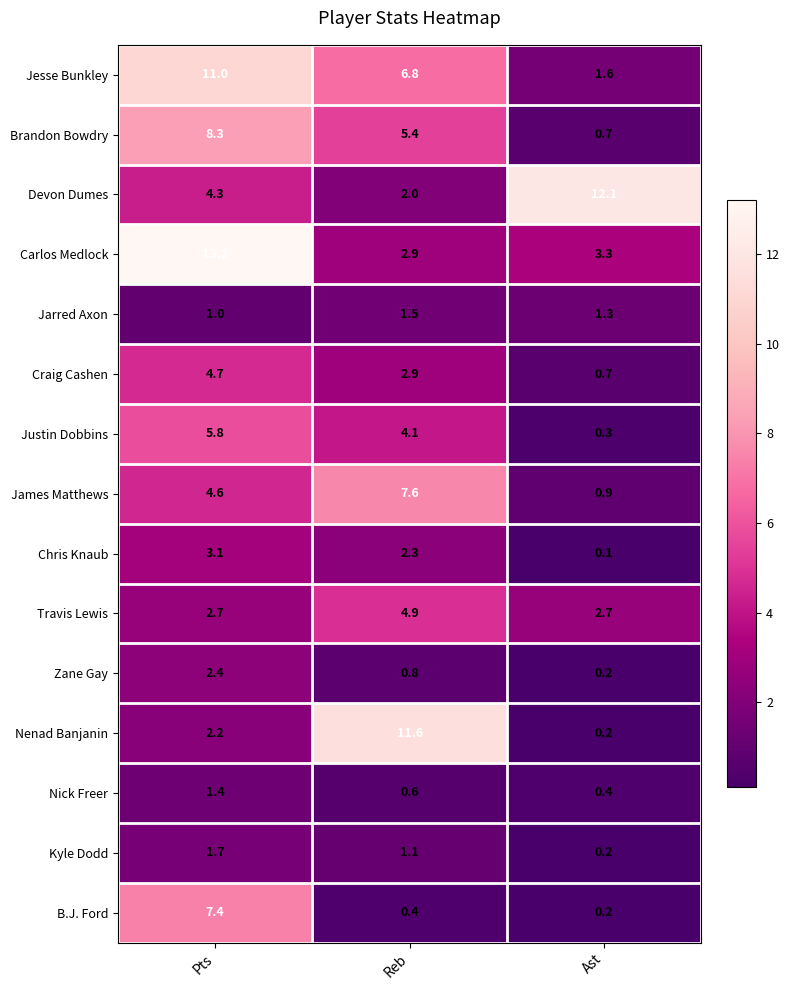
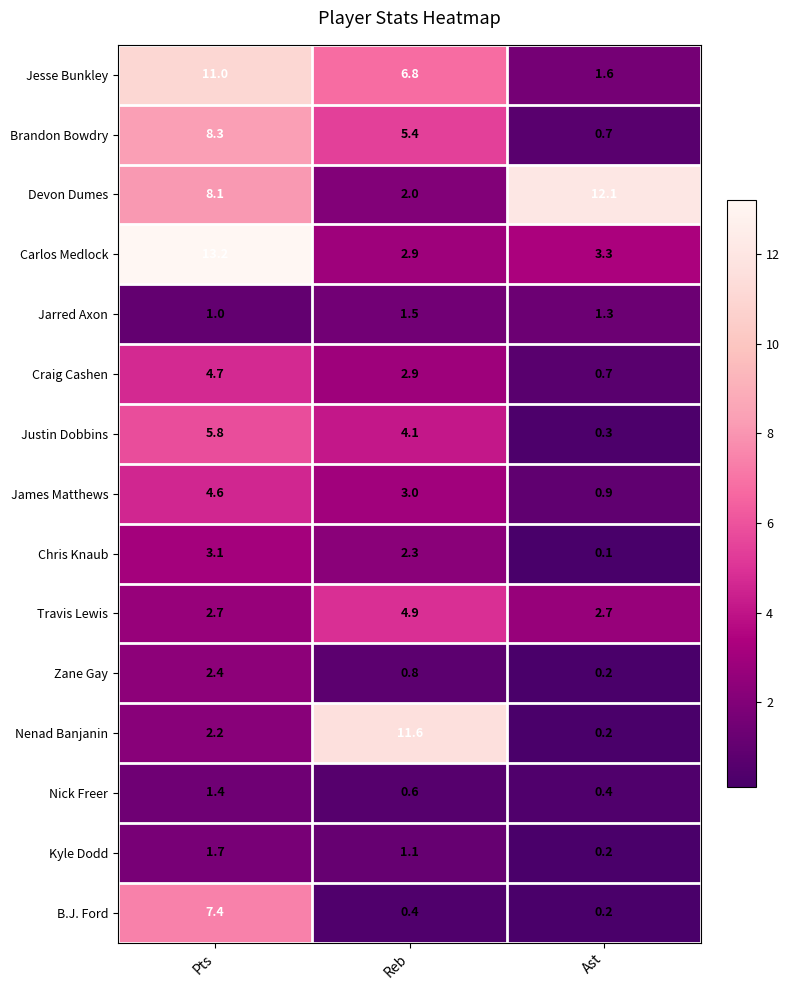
Devon Dumes, Pts: 4.3 -> 8.1
James Matthews, Reb: 7.6 -> 3.0
